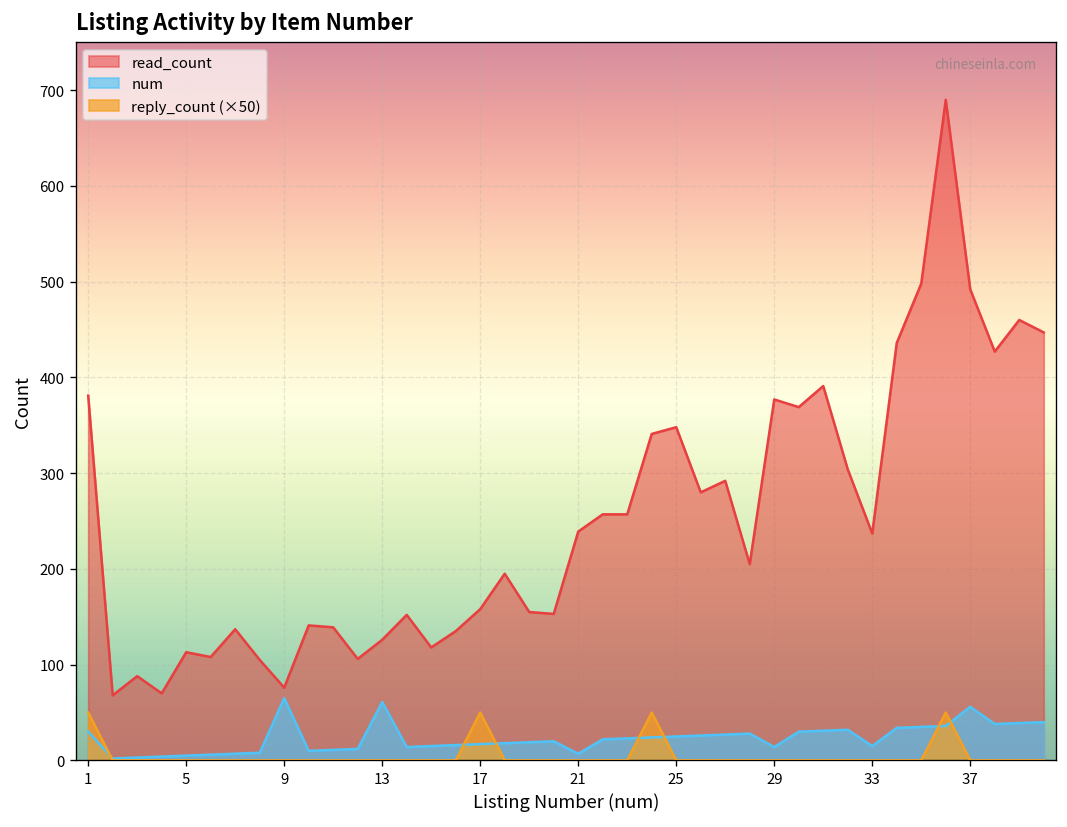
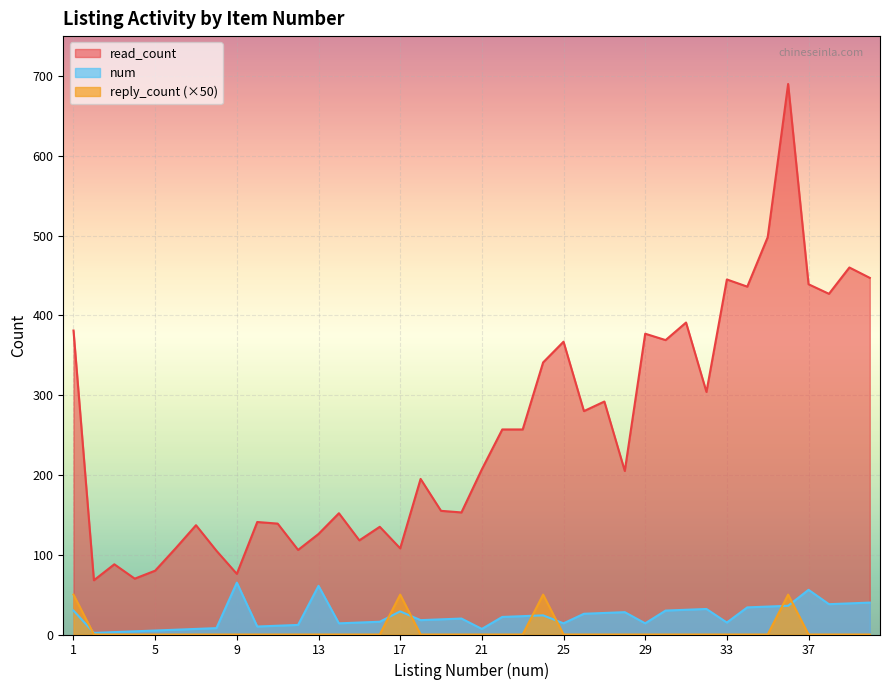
read_count, 5: 110 -> 80
read_count, 17: 160 -> 110
num, 17: 20 -> 30
read_count, 21: 240 -> 210
read_count, 25: 350 -> 370
num, 25: 30 -> 10
read_count, 33: 240 -> 450
read_count, 37: 490 -> 440
